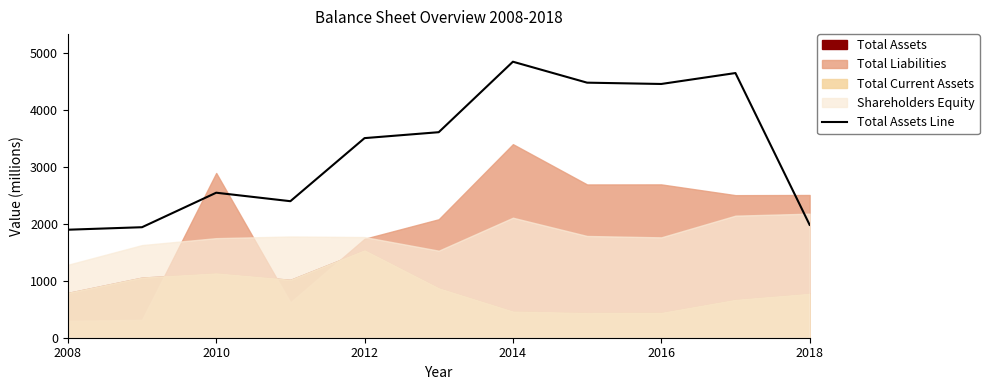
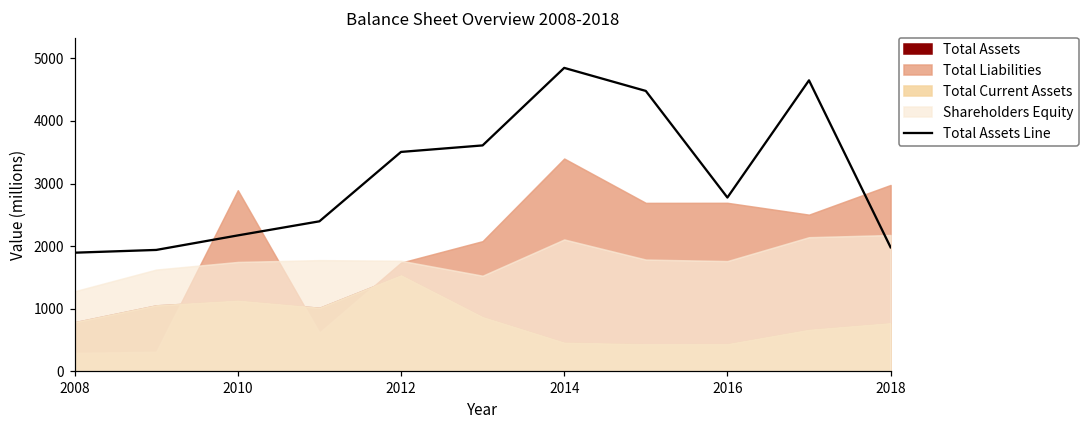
Total Assets Line, 2010: 2500 -> 2200
Total Assets Line, 2016: 4500 -> 2800
Total Liabilities, 2018: 2500 -> 3000
